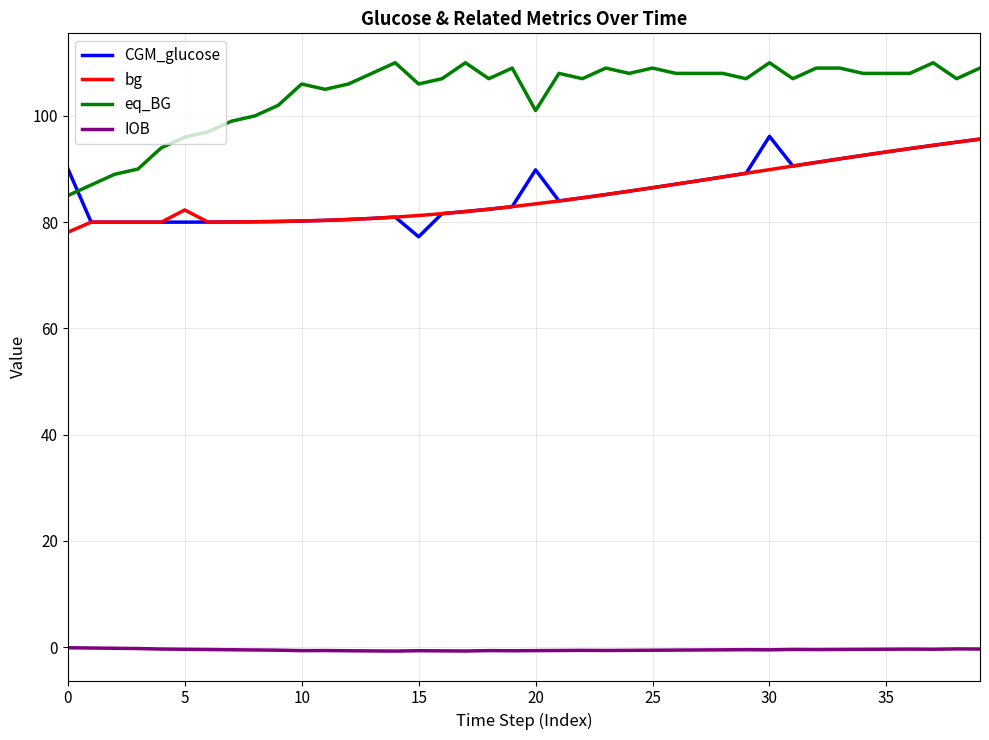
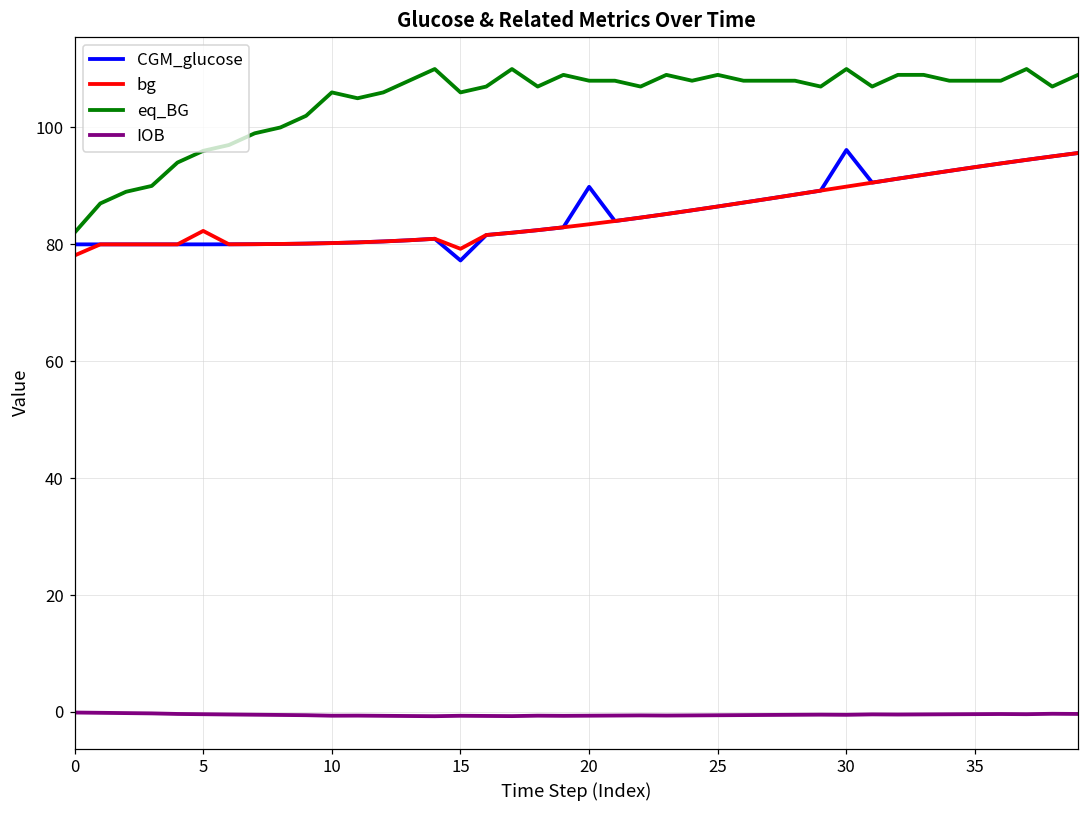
CGM_glucose, 0: 90 -> 80
eq_BG, 0: 85 -> 82
bg, 15: 81 -> 79
eq_BG, 20: 101 -> 108
